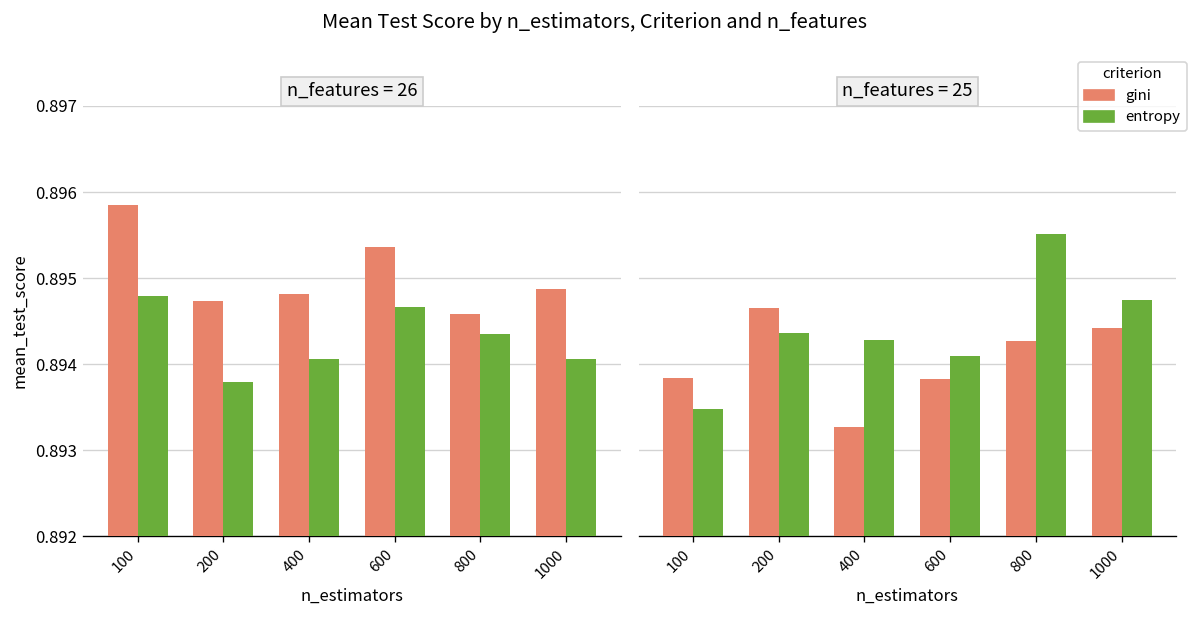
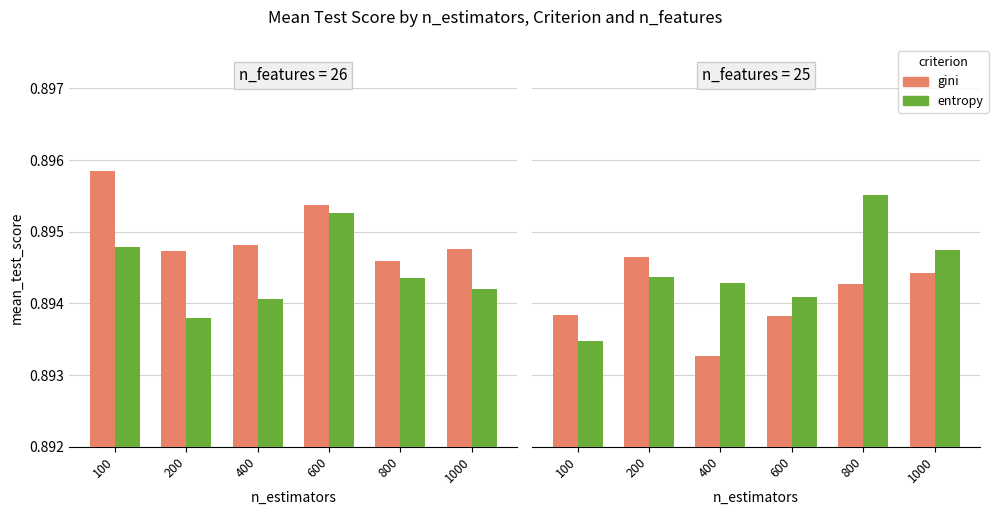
n_features = 26, entropy, 600: 0.8947 -> 0.8953
n_features = 26, gini, 1000: 0.8949 -> 0.8948
n_features = 26, entropy, 1000: 0.8941 -> 0.8942
